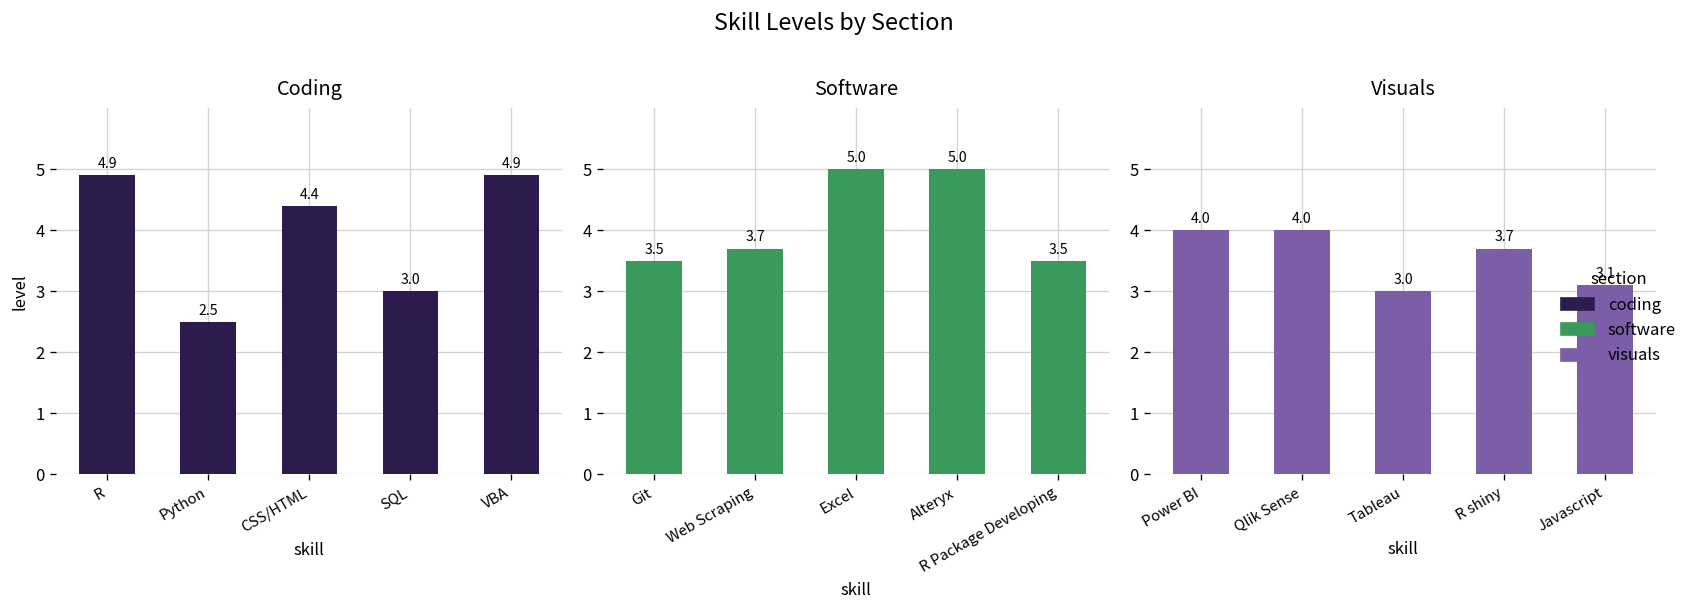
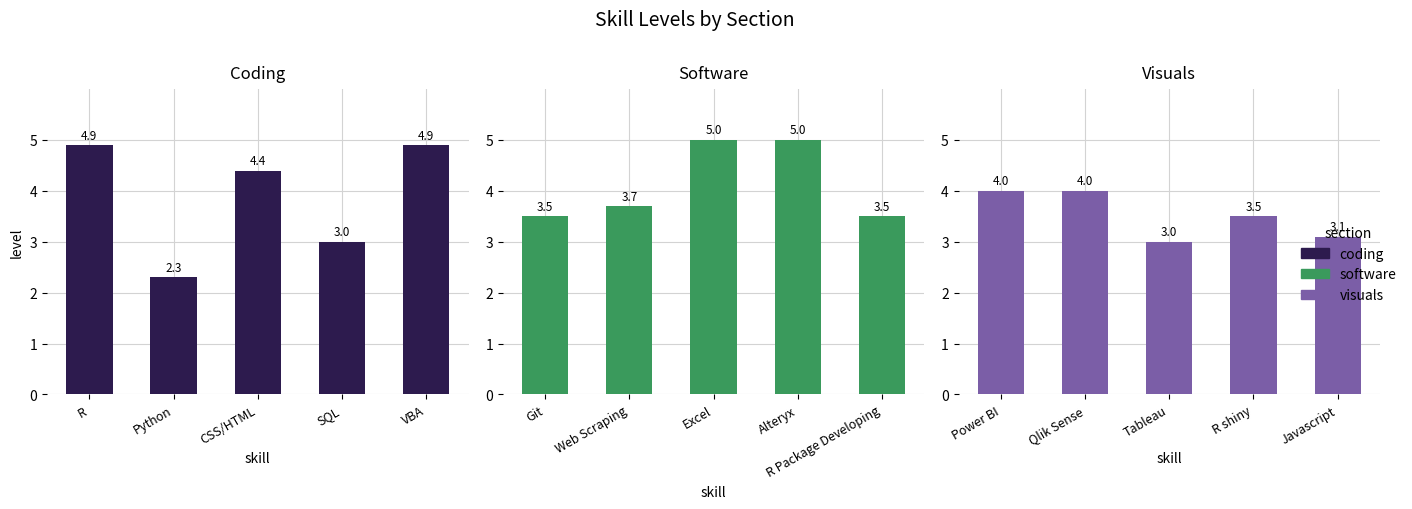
Coding, Python: 2.5 -> 2.3
Visuals, R shiny: 3.7 -> 3.5
